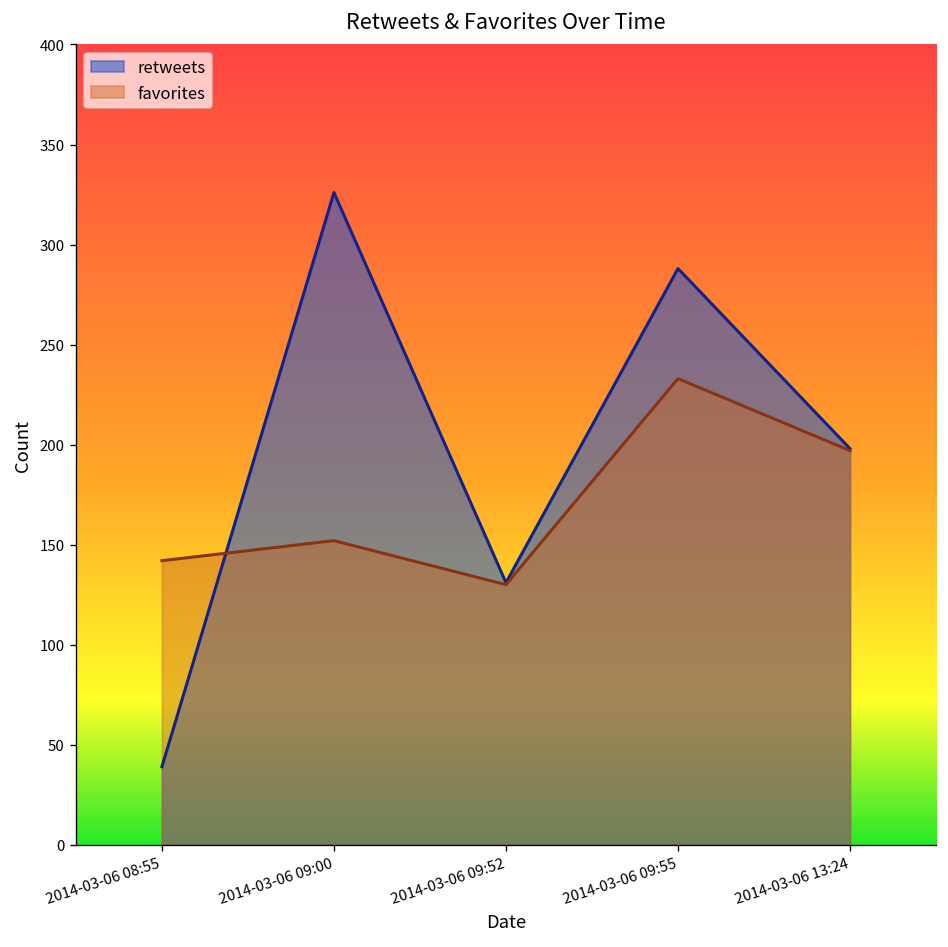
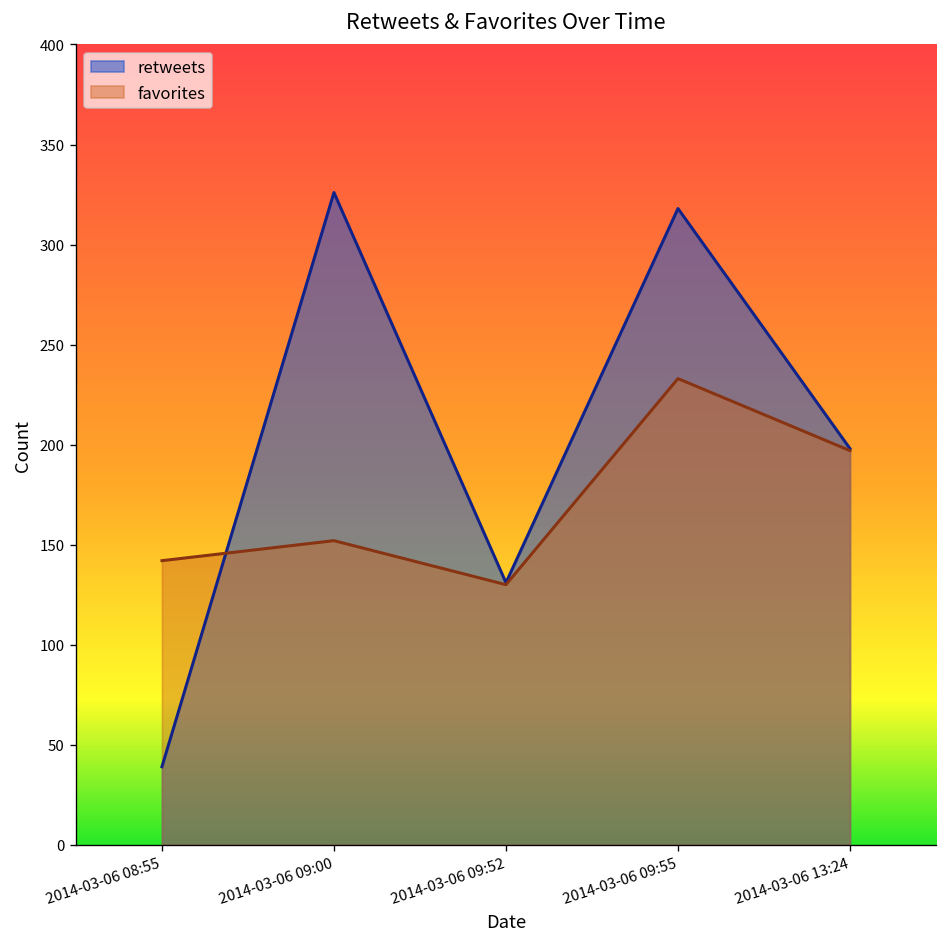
retweets, 2014-03-06 09:55: 288 -> 318
